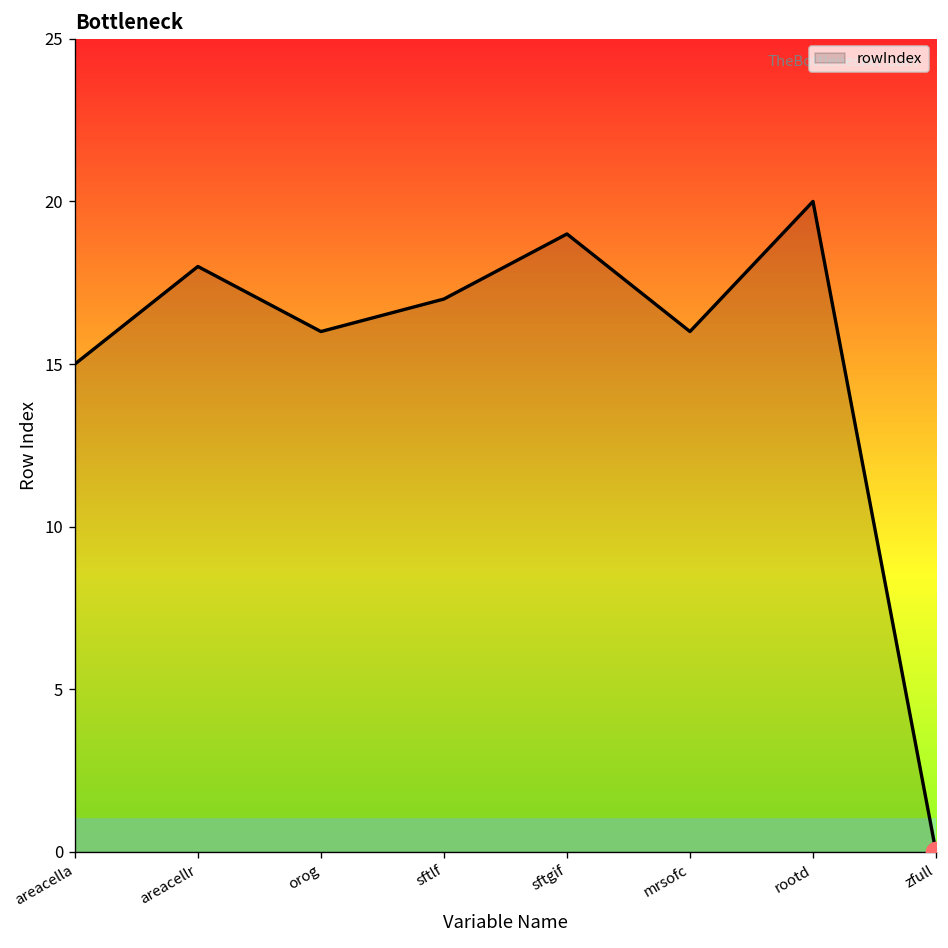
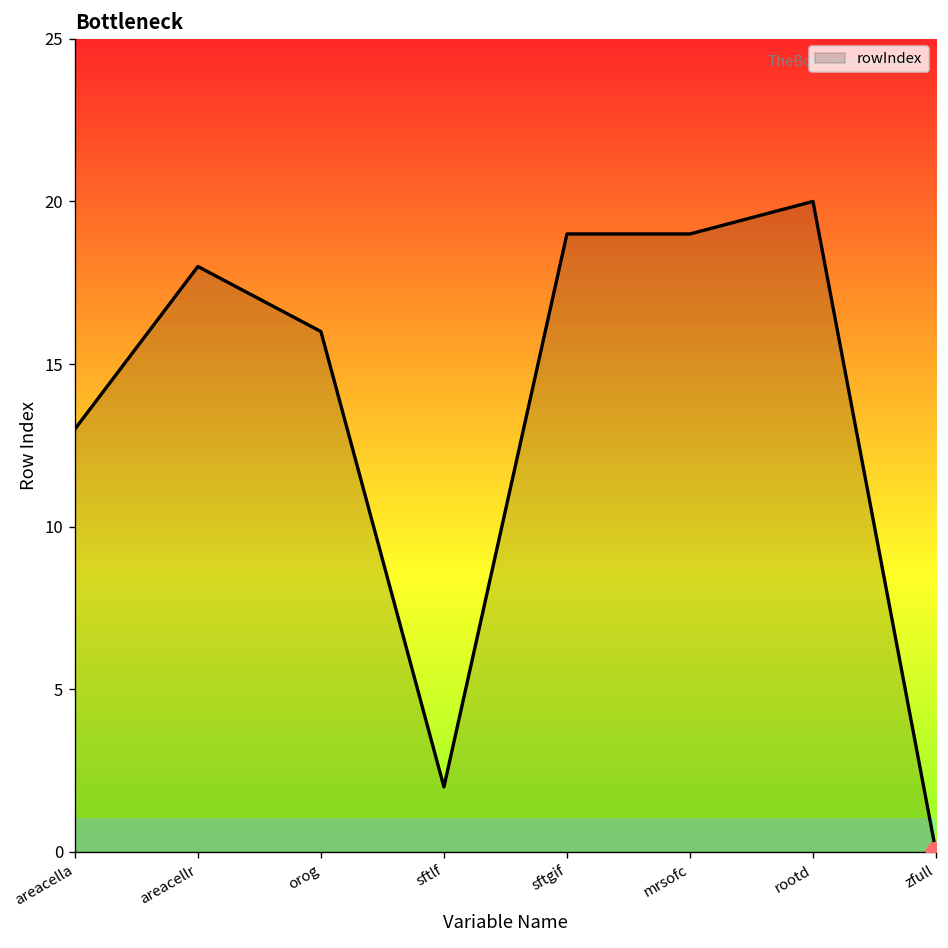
rowIndex, areacella: 15 -> 13
rowIndex, sftlf: 17 -> 2
rowIndex, mrsofc: 16 -> 19
